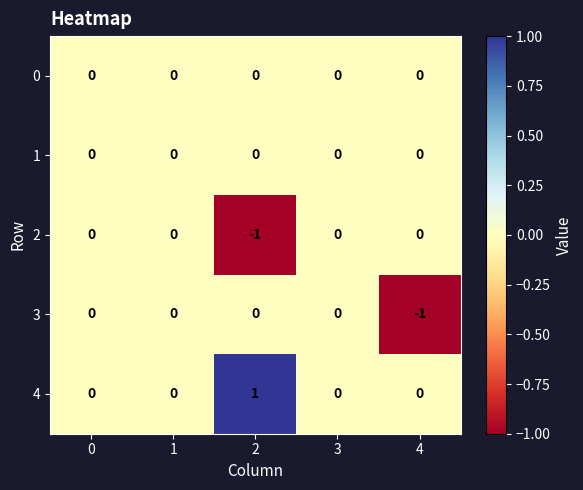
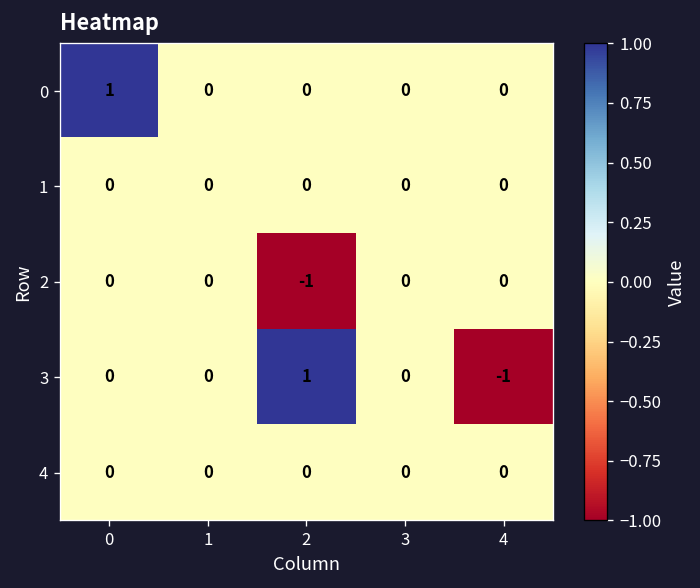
0, 0: 0 -> 1
3, 2: 0 -> 1
4, 2: 1 -> 0
